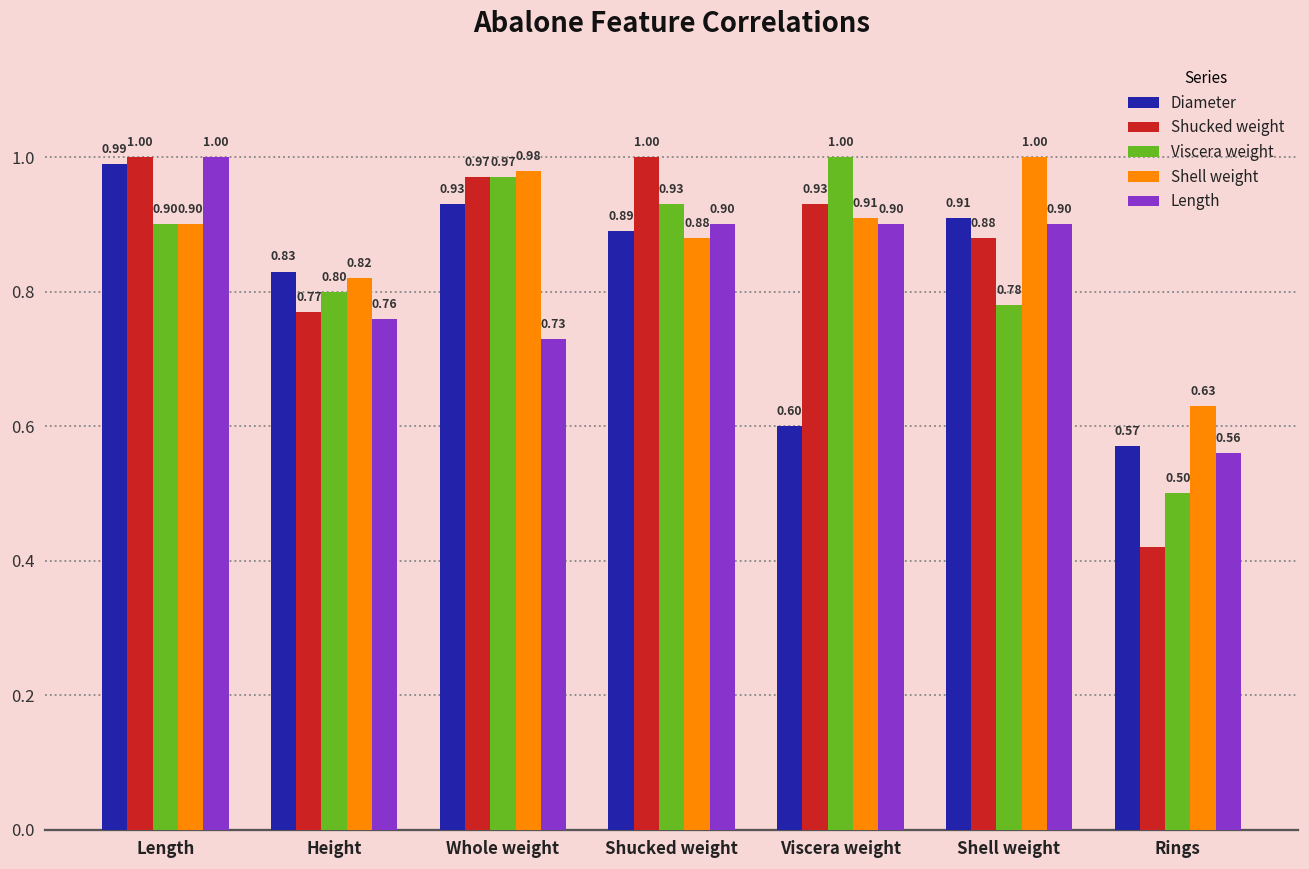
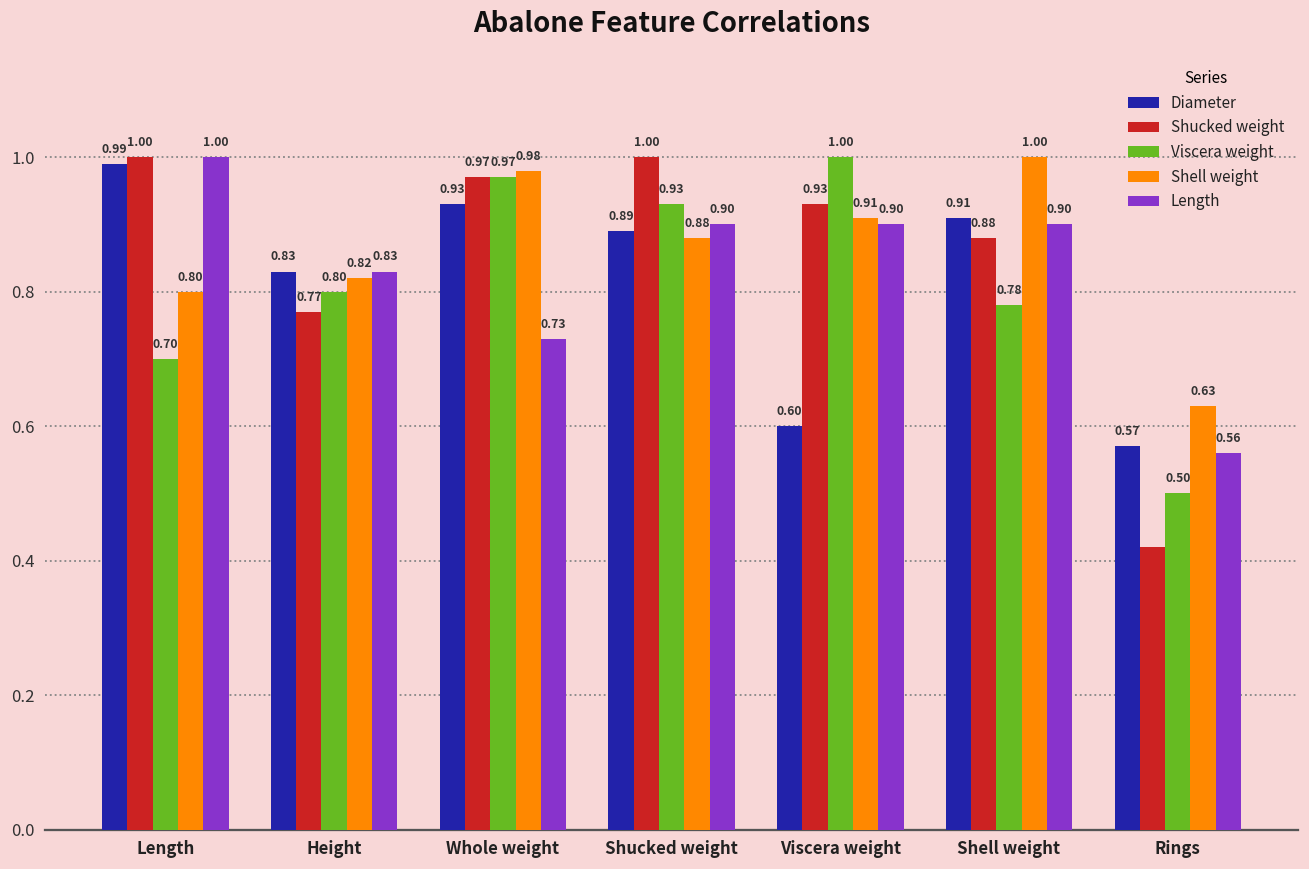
Viscera weight, Length: 0.90 -> 0.70
Shell weight, Length: 0.90 -> 0.80
Length, Height: 0.76 -> 0.83
